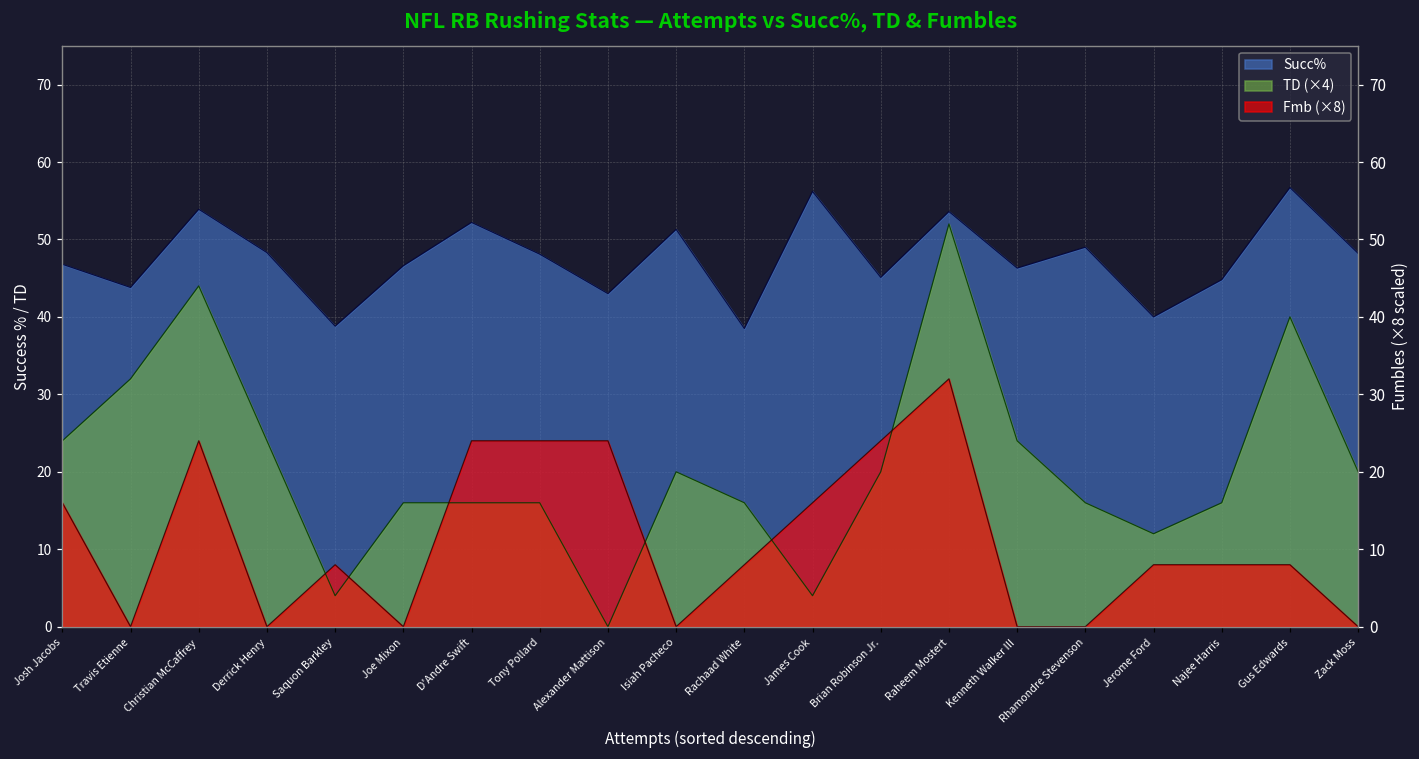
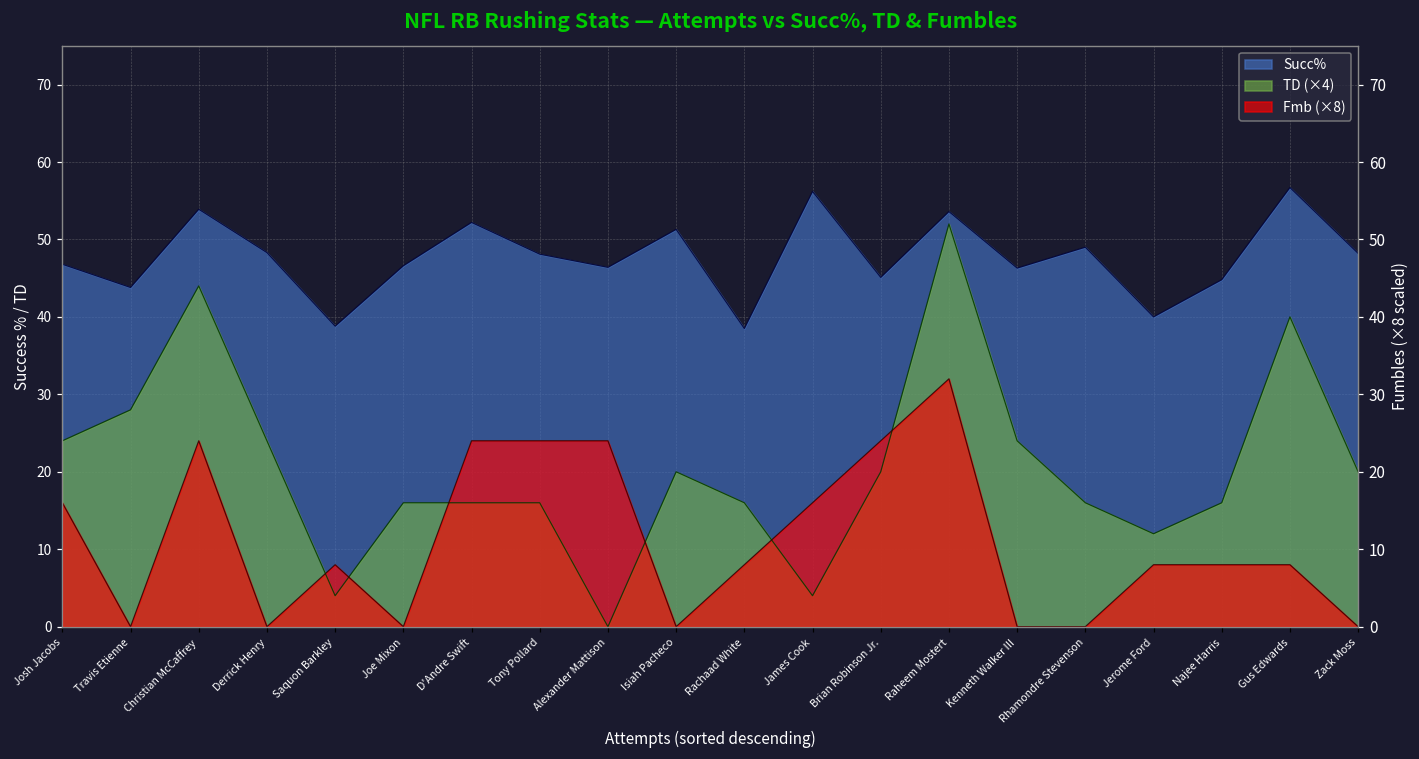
TD (×4), Travis Etienne: 32 -> 28
Succ%, Alexander Mattison: 43 -> 46
